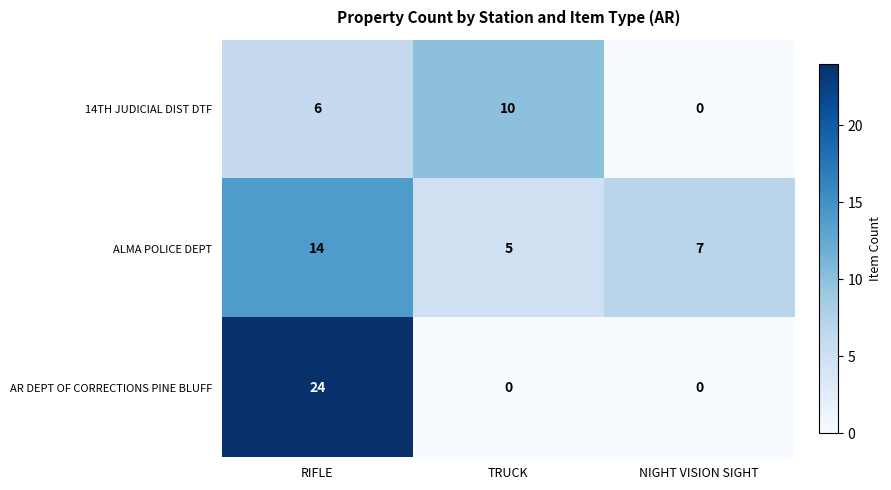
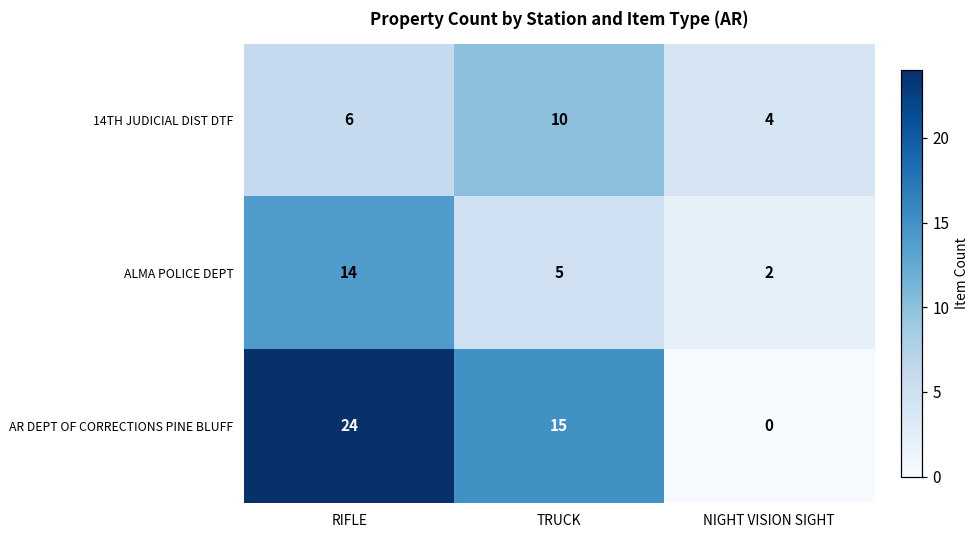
14TH JUDICIAL DIST DTF, NIGHT VISION SIGHT: 0 -> 4
ALMA POLICE DEPT, NIGHT VISION SIGHT: 7 -> 2
AR DEPT OF CORRECTIONS PINE BLUFF, TRUCK: 0 -> 15
